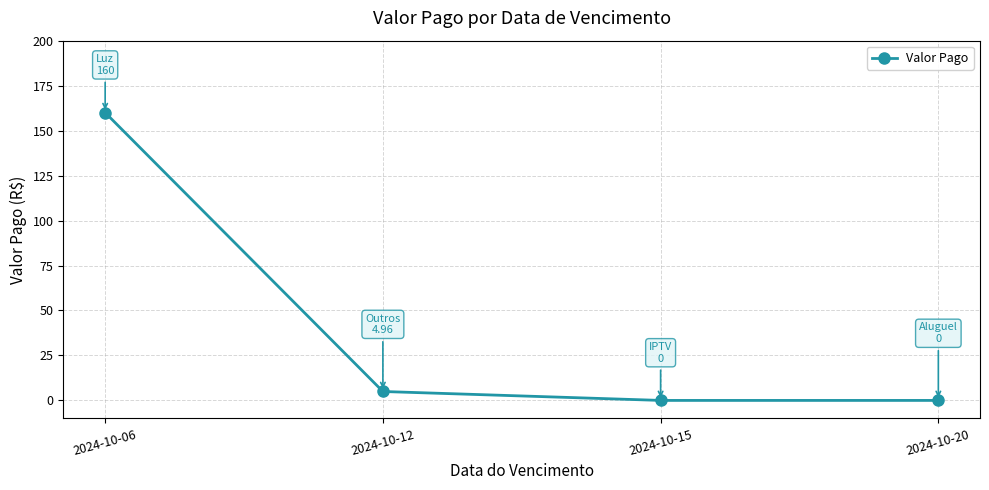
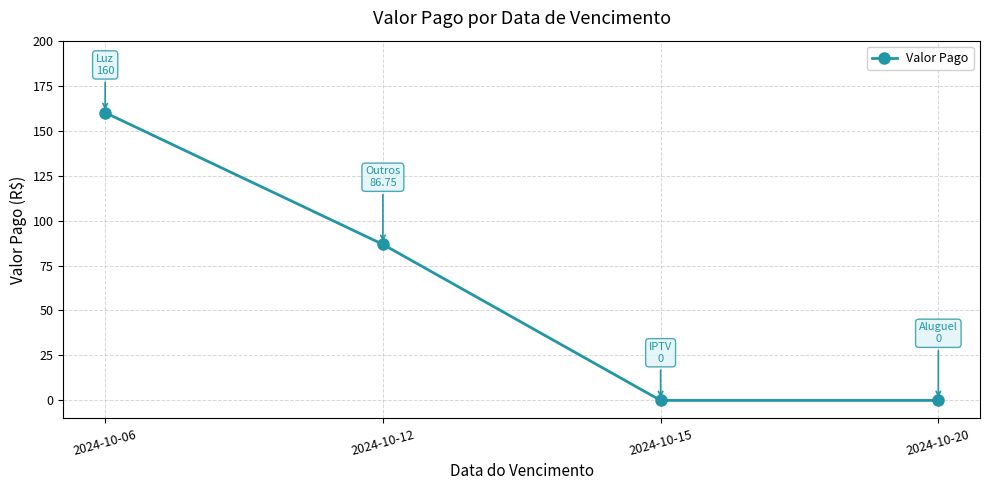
2024-10-12: 4.96 -> 86.75
